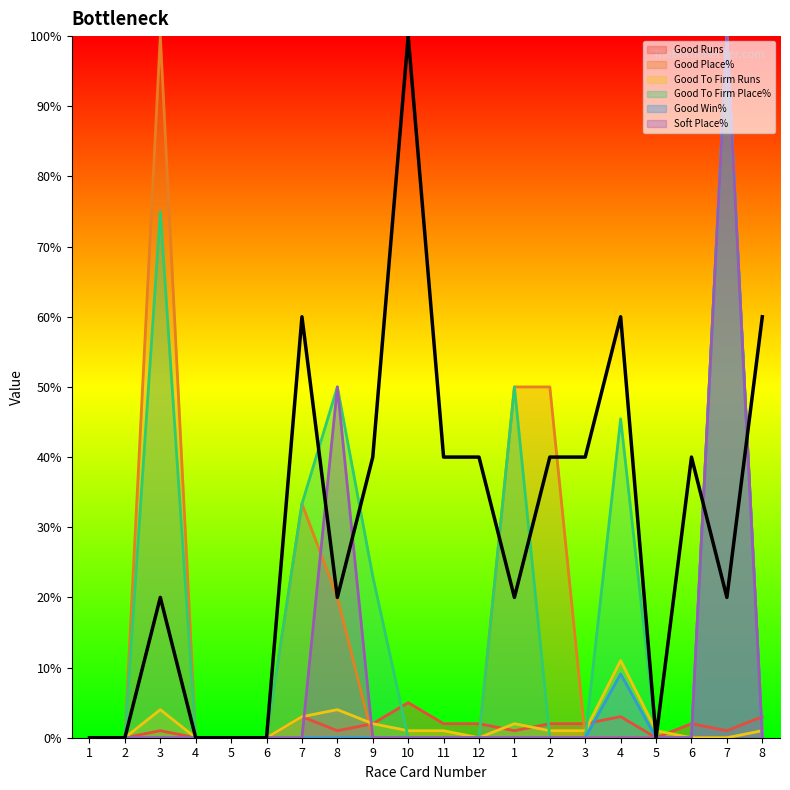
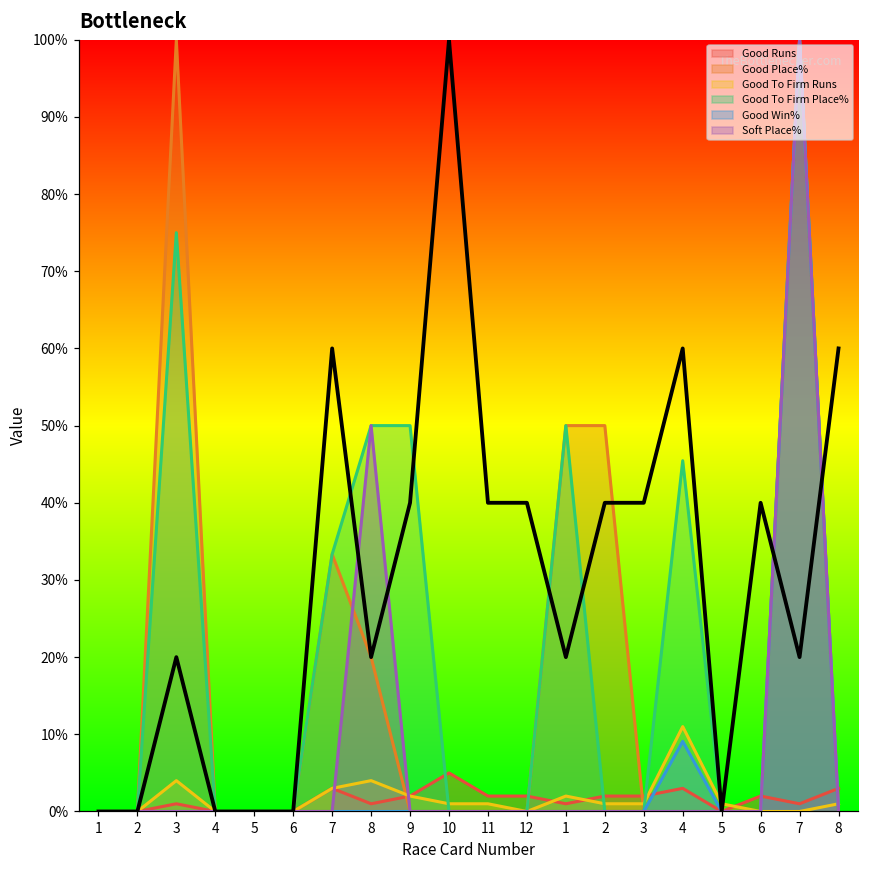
Good To Firm Place%, 9: 23% -> 50%
